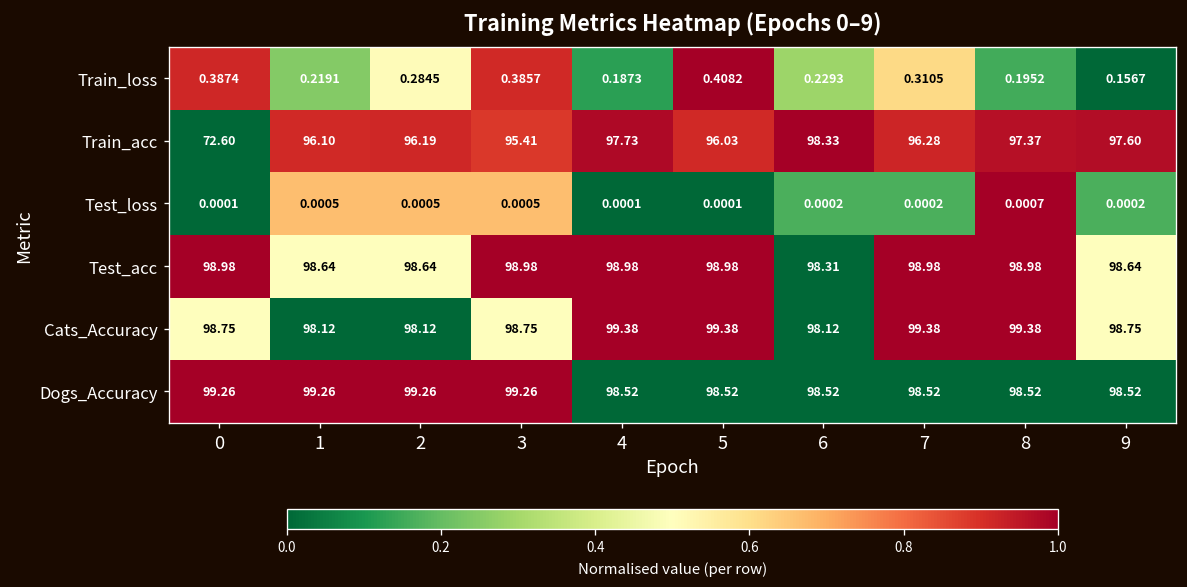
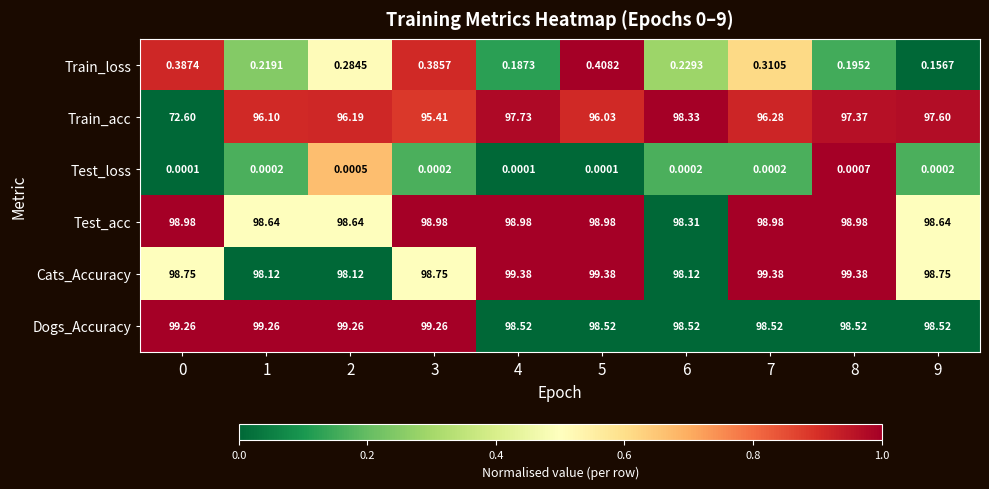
Test_loss, 1: 0.0005 -> 0.0002
Test_loss, 3: 0.0005 -> 0.0002
